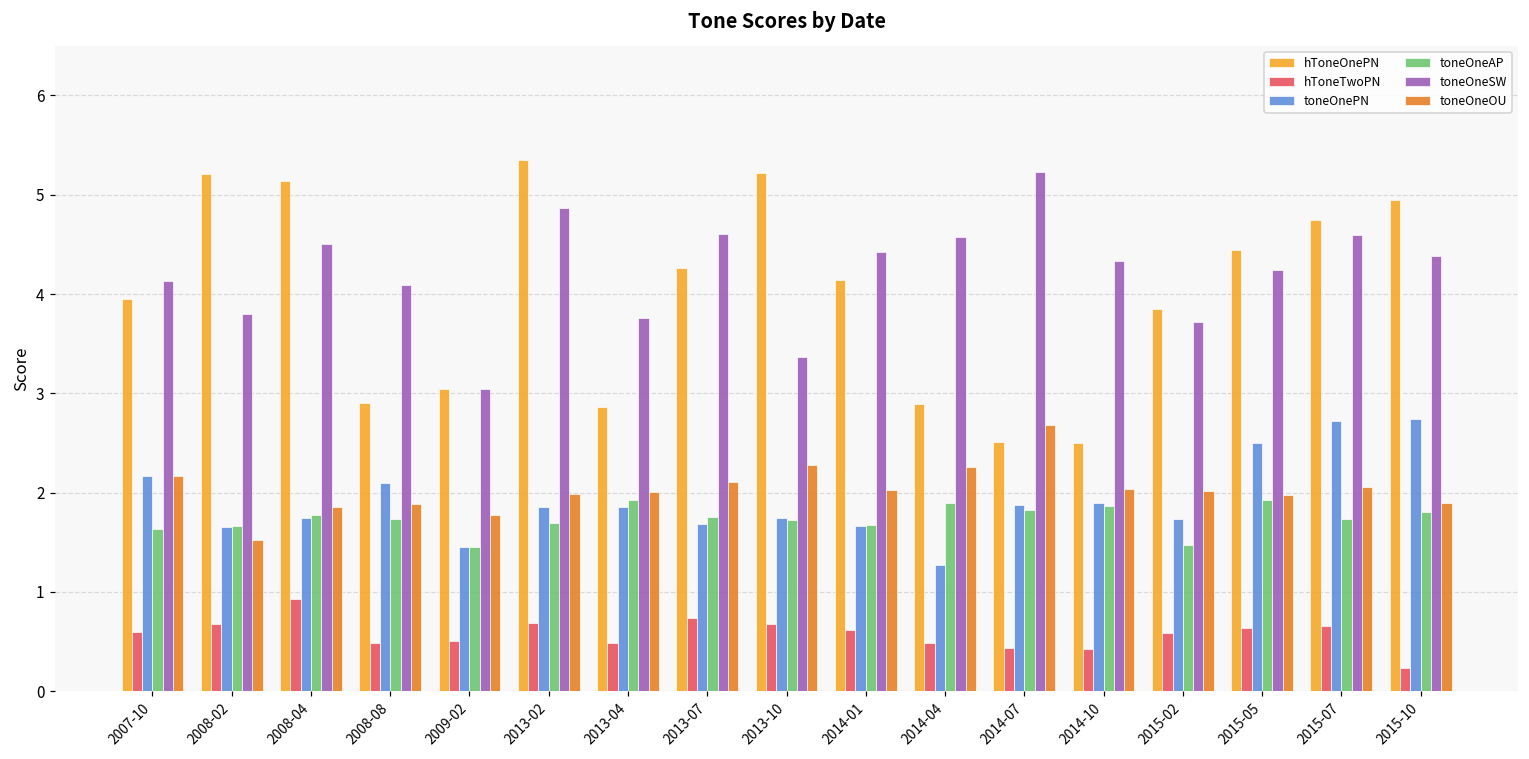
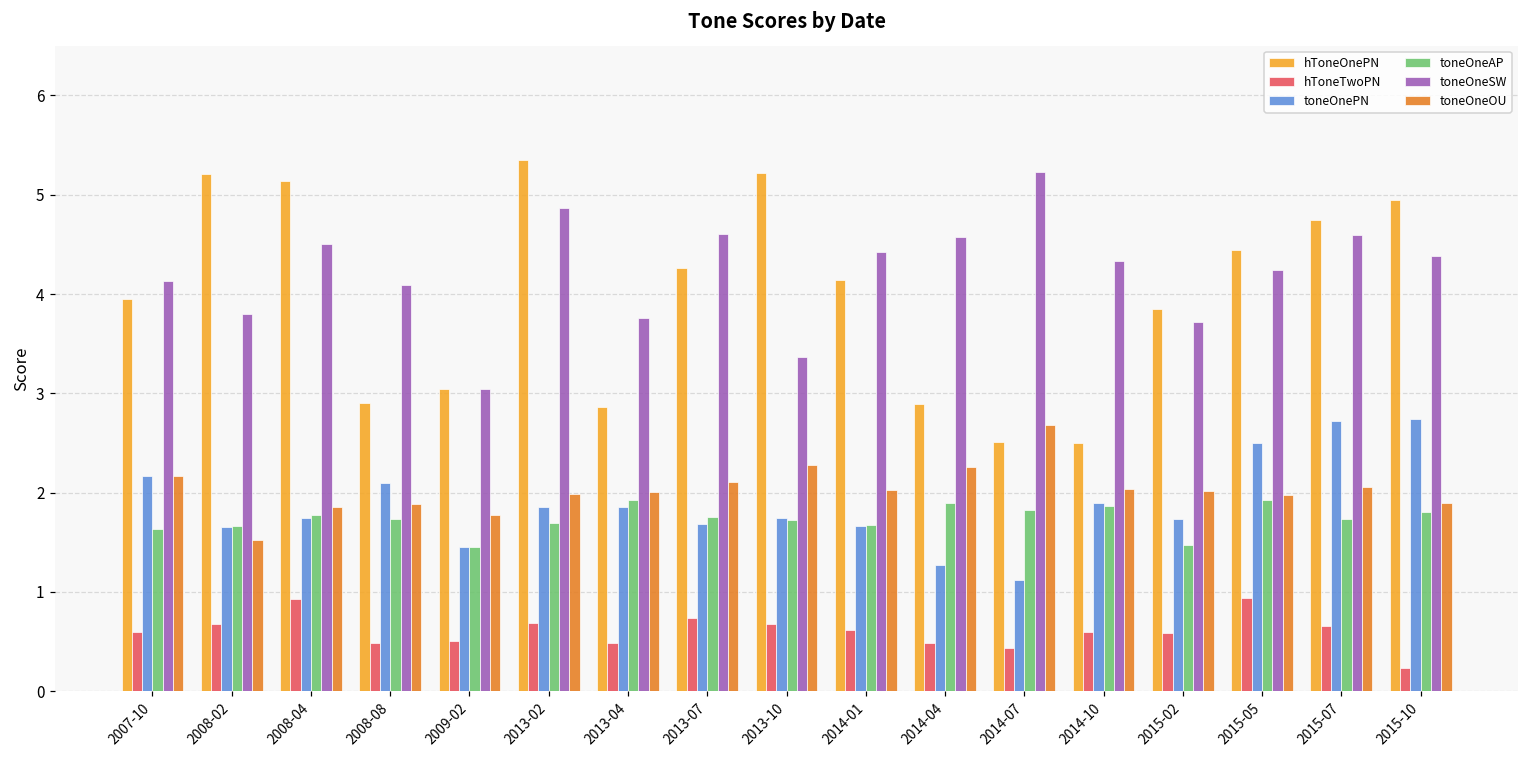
toneOnePN, 2014-07: 1.9 -> 1.1
hToneTwoPN, 2014-10: 0.4 -> 0.6
hToneTwoPN, 2015-05: 0.6 -> 0.9
